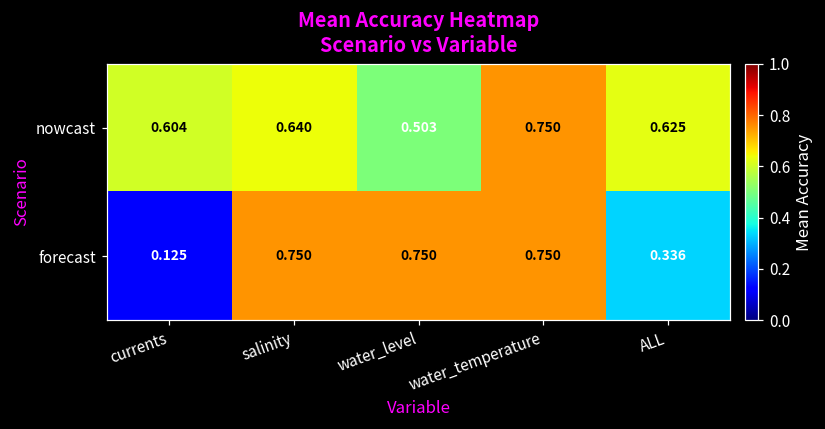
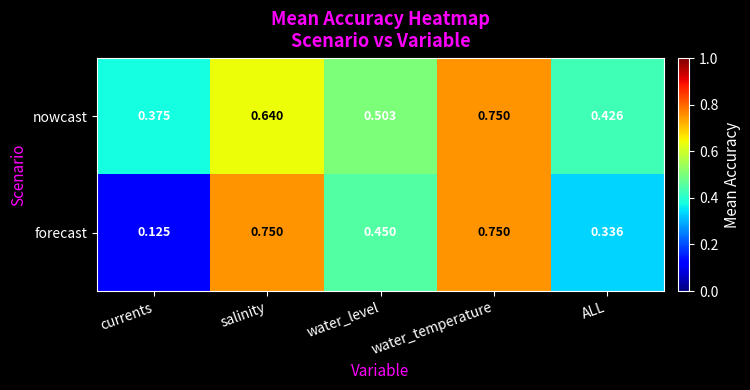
nowcast, currents: 0.604 -> 0.375
nowcast, ALL: 0.625 -> 0.426
forecast, water_level: 0.750 -> 0.450
